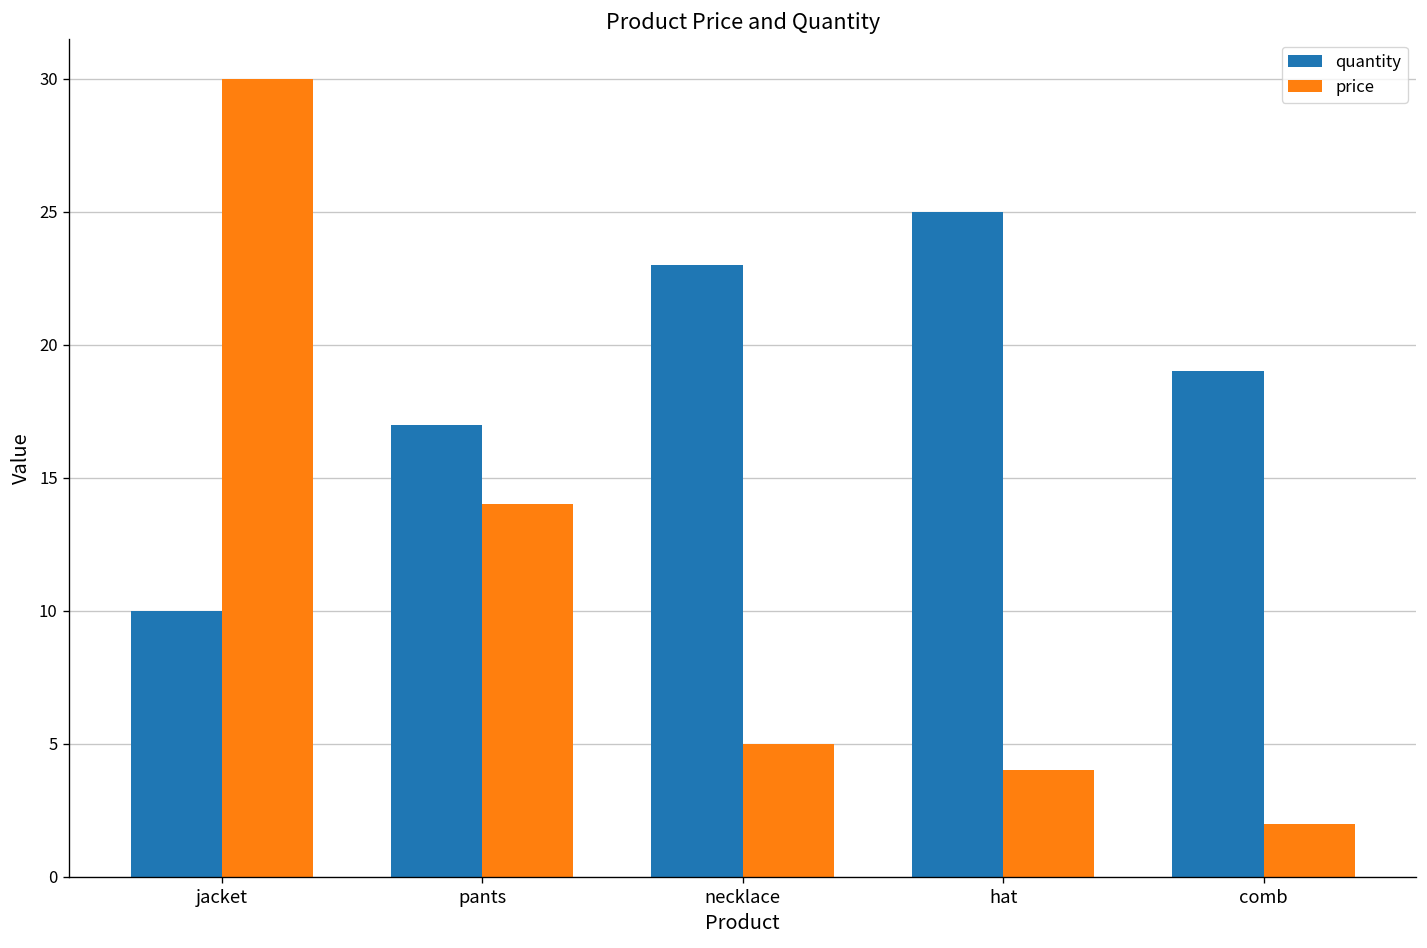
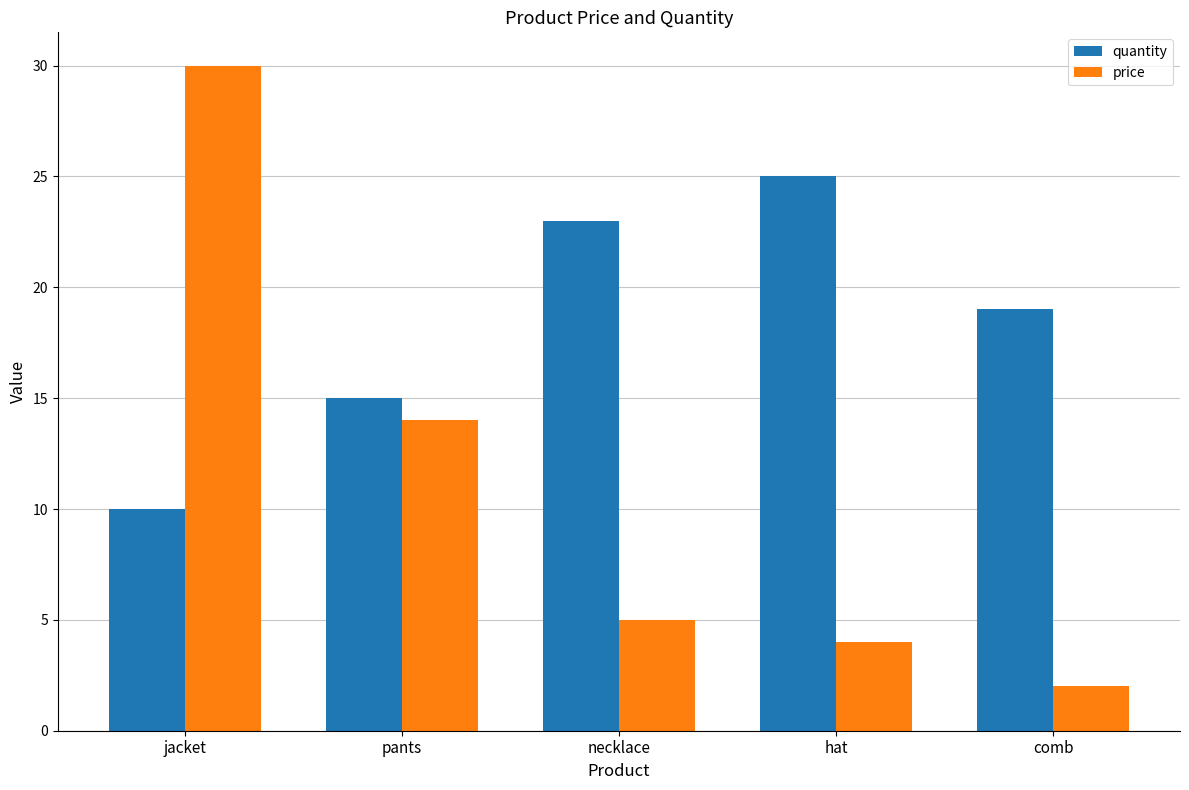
quantity, pants: 17 -> 15
